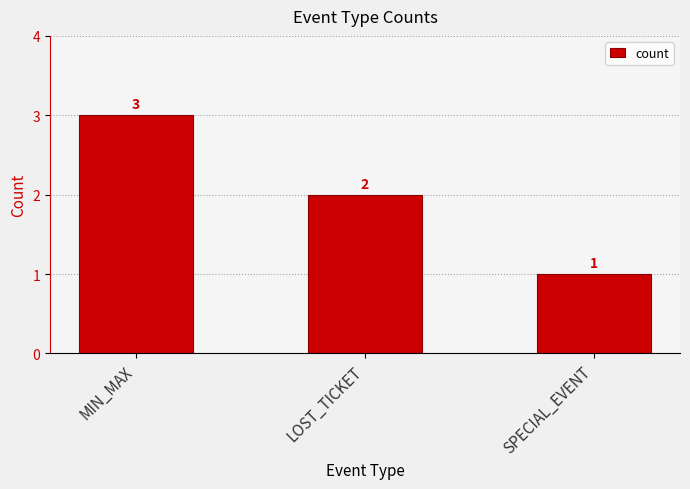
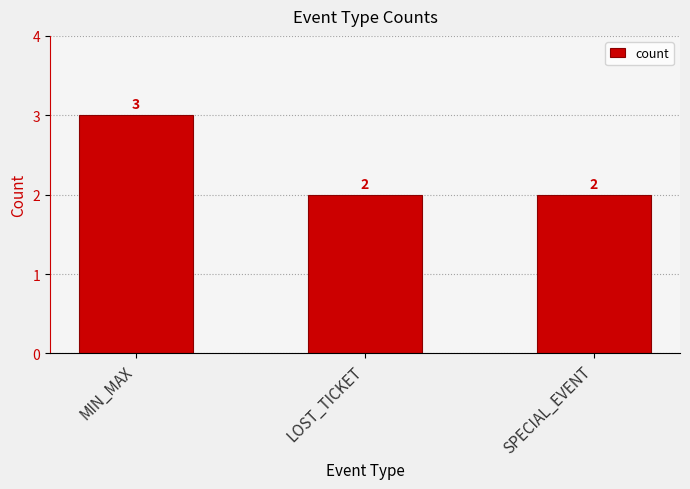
SPECIAL_EVENT: 1 -> 2
